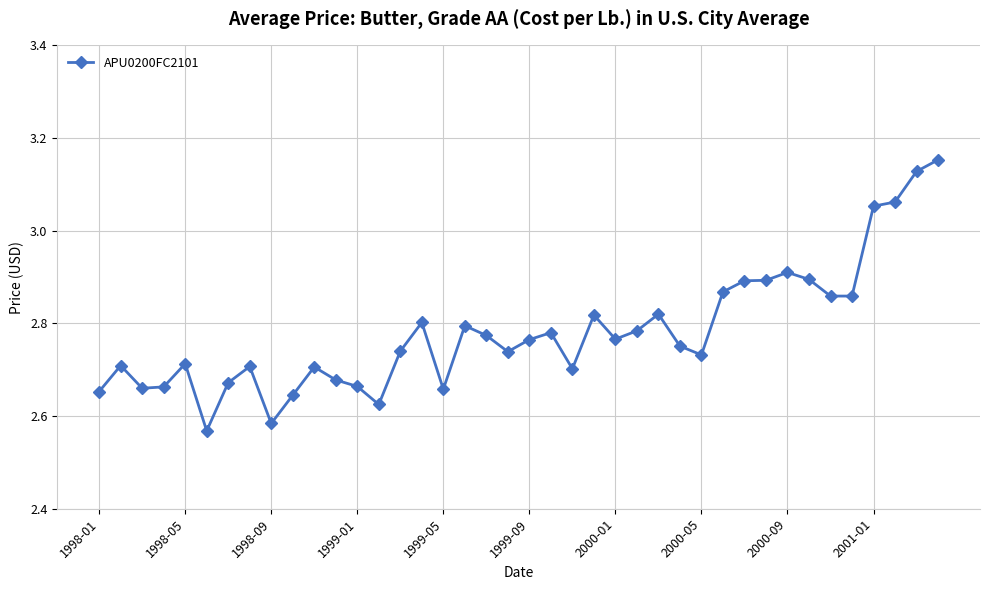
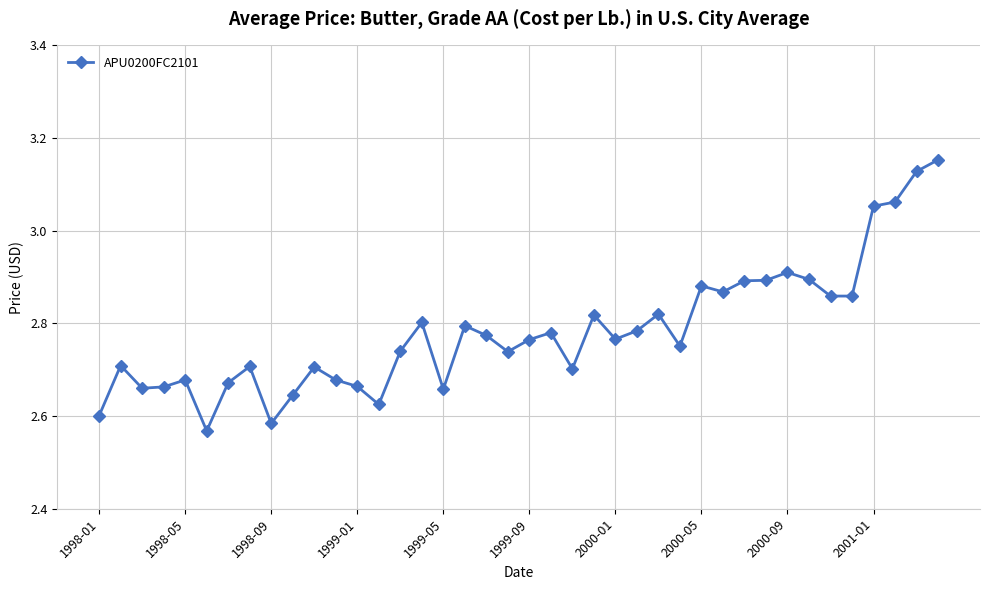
1998-01: 2.65 -> 2.60
1998-05: 2.71 -> 2.68
2000-05: 2.73 -> 2.88
